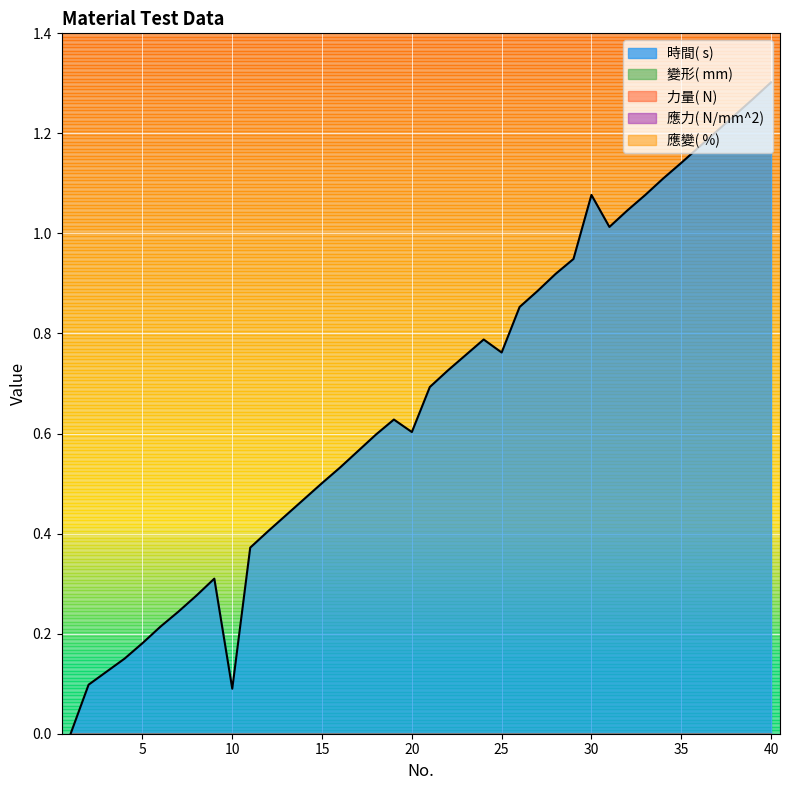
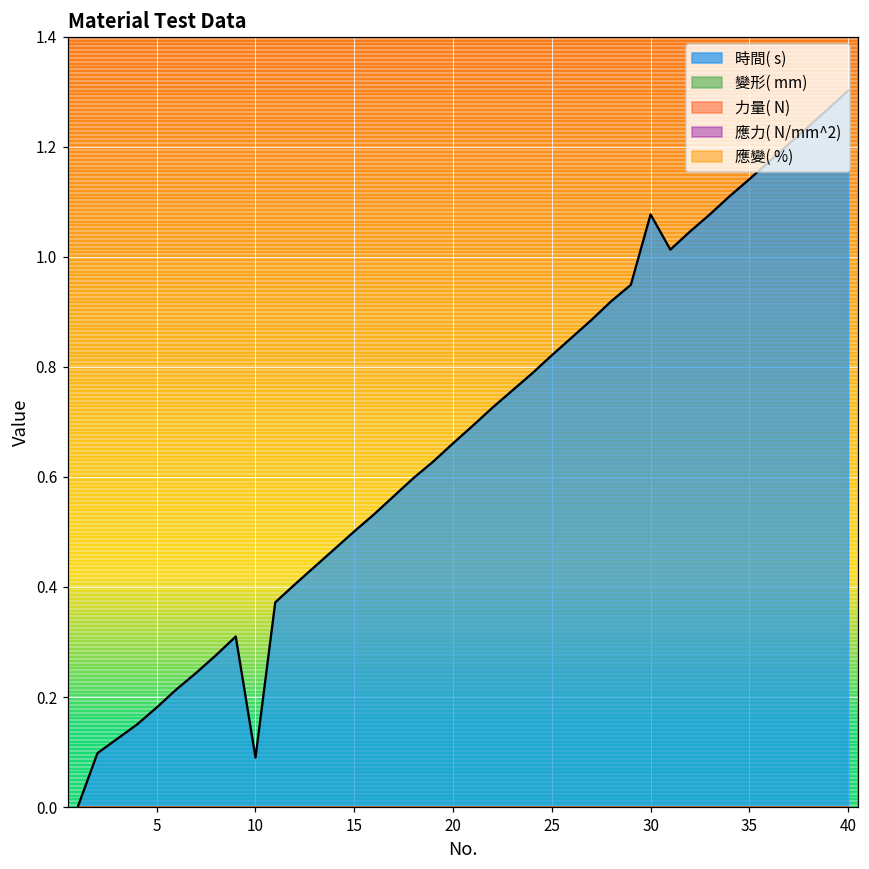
時間( s), 20: 0.60 -> 0.66
時間( s), 25: 0.76 -> 0.82
